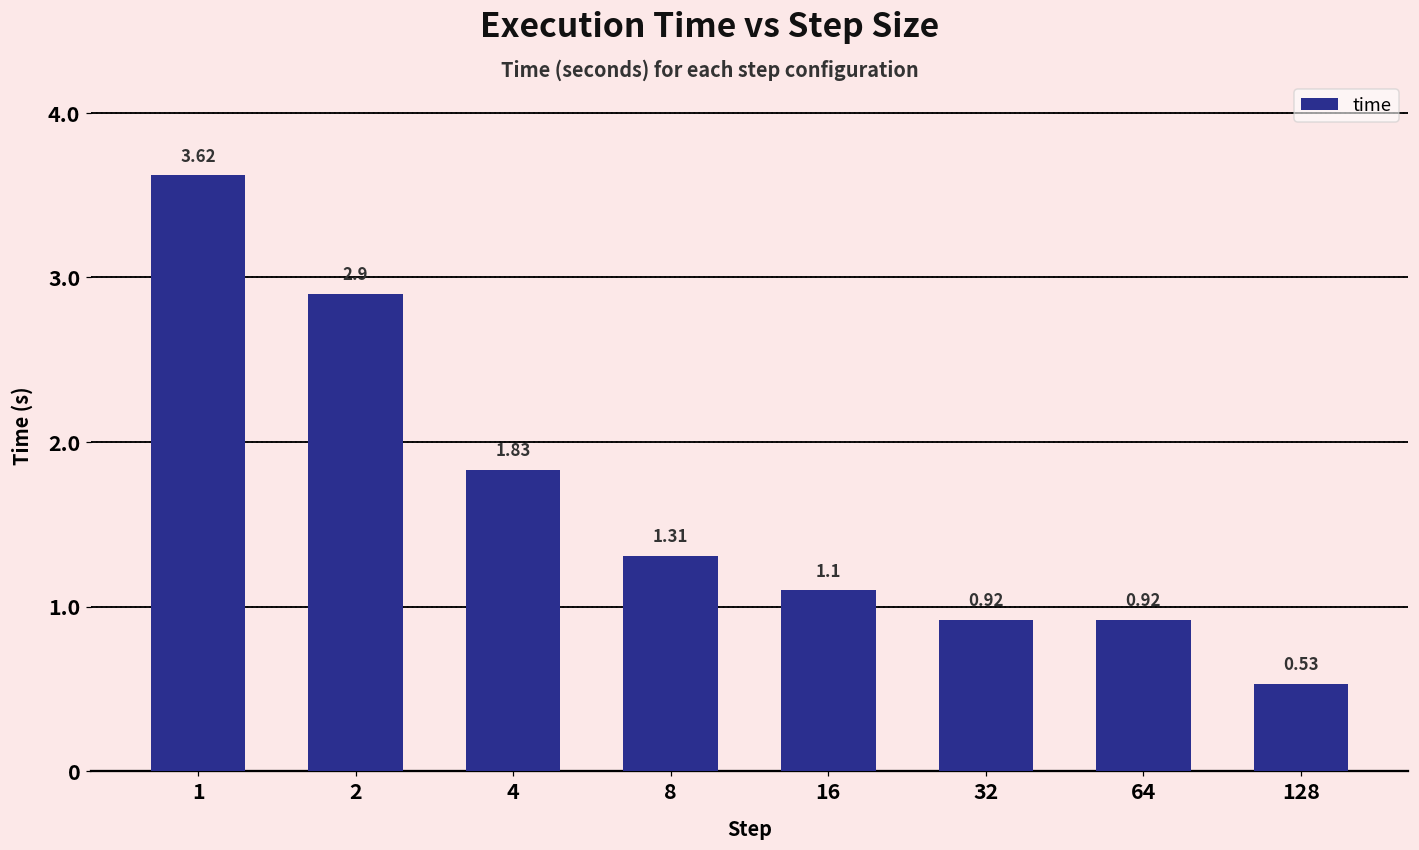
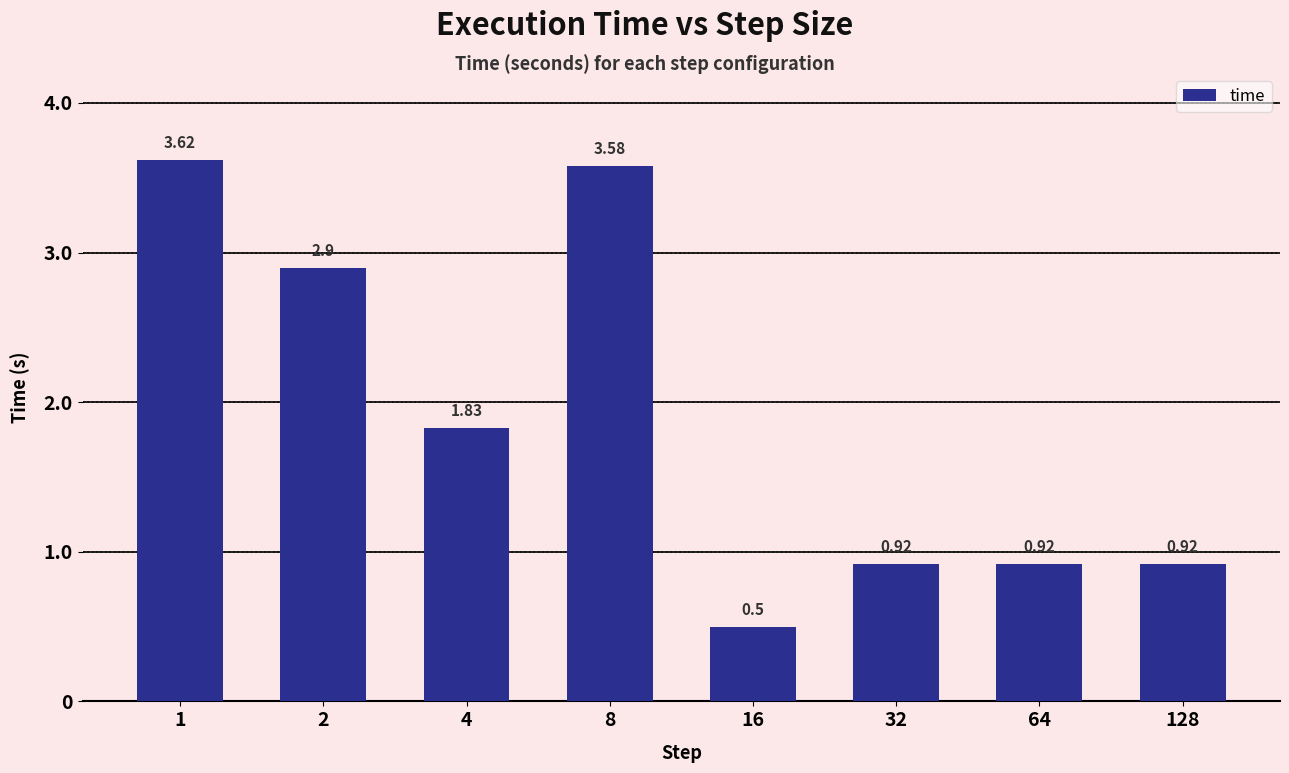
8: 1.31 -> 3.58
16: 1.1 -> 0.5
128: 0.53 -> 0.92
